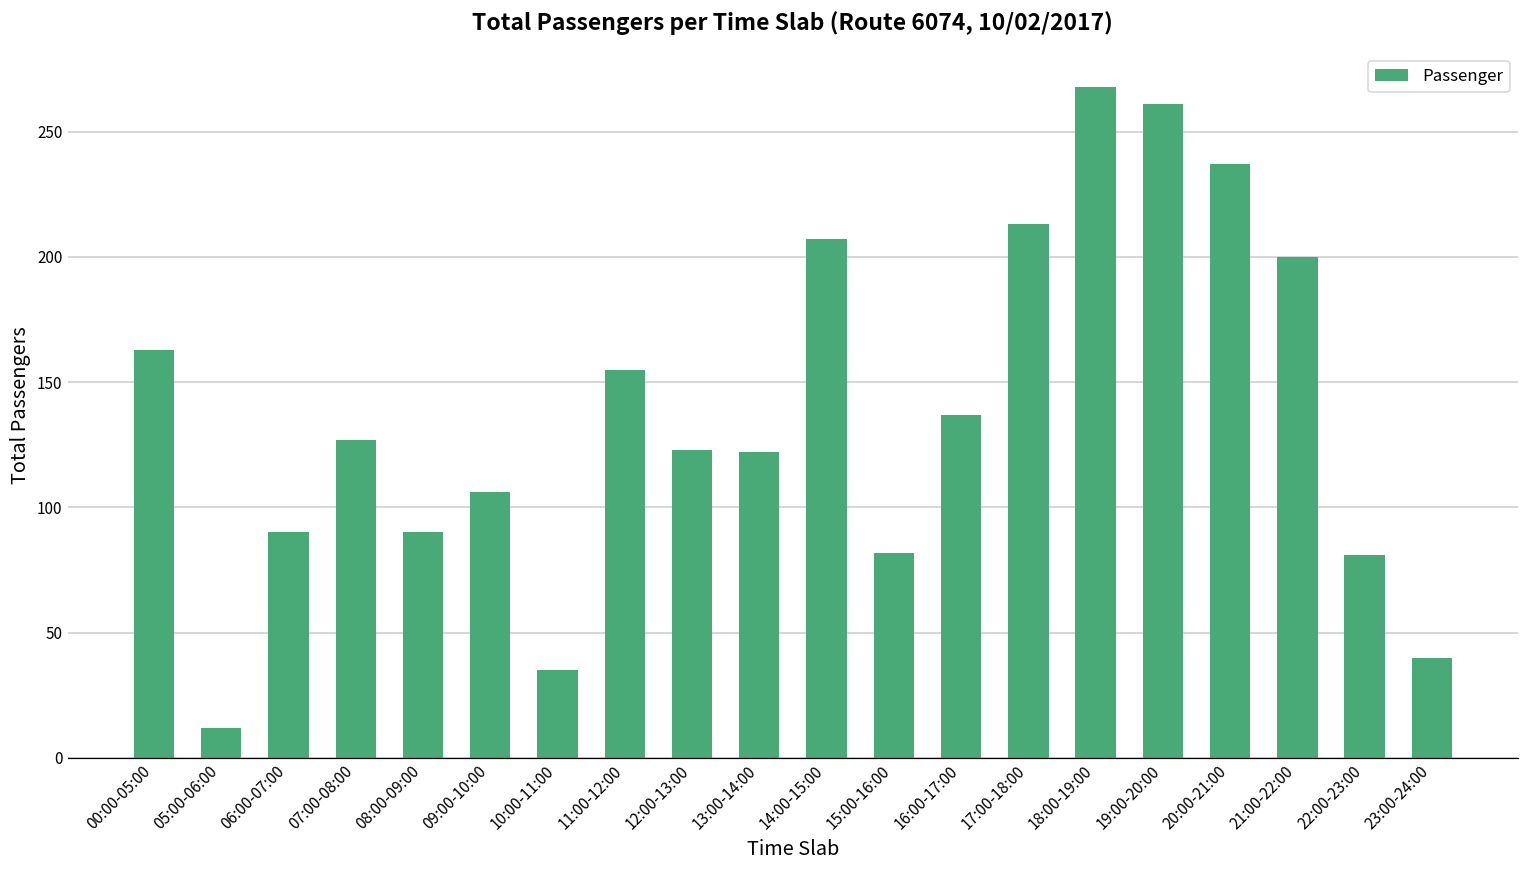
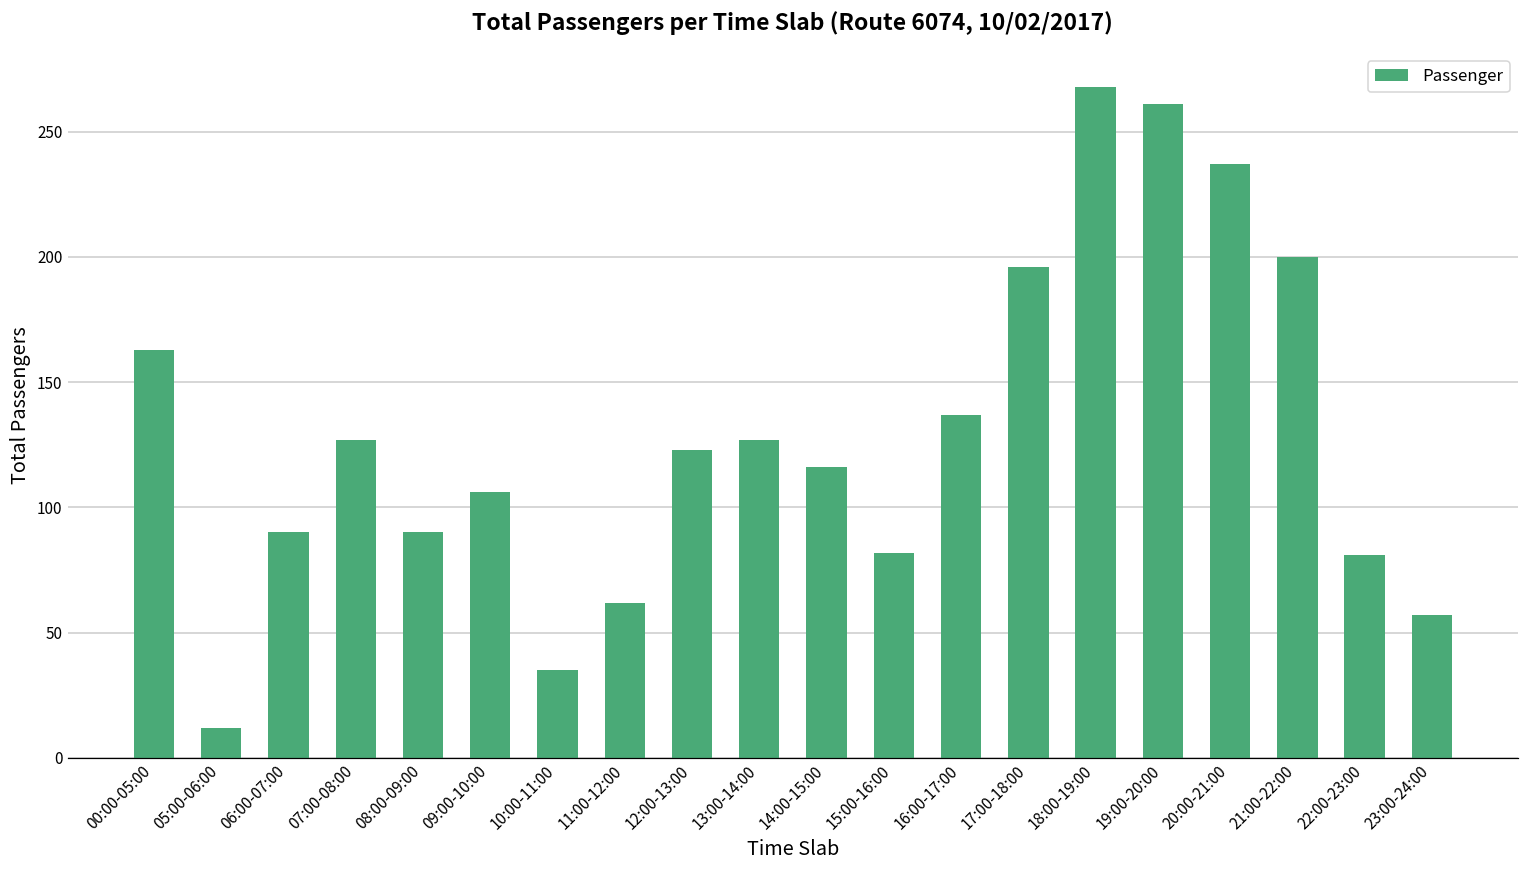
11:00-12:00: 155 -> 62
13:00-14:00: 122 -> 127
14:00-15:00: 207 -> 116
17:00-18:00: 213 -> 196
23:00-24:00: 40 -> 57
